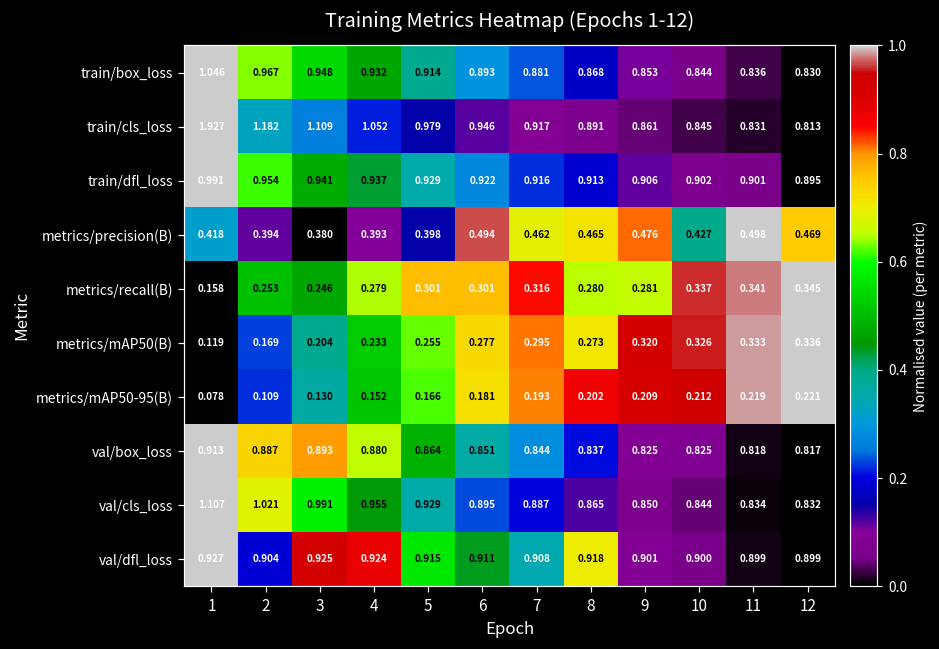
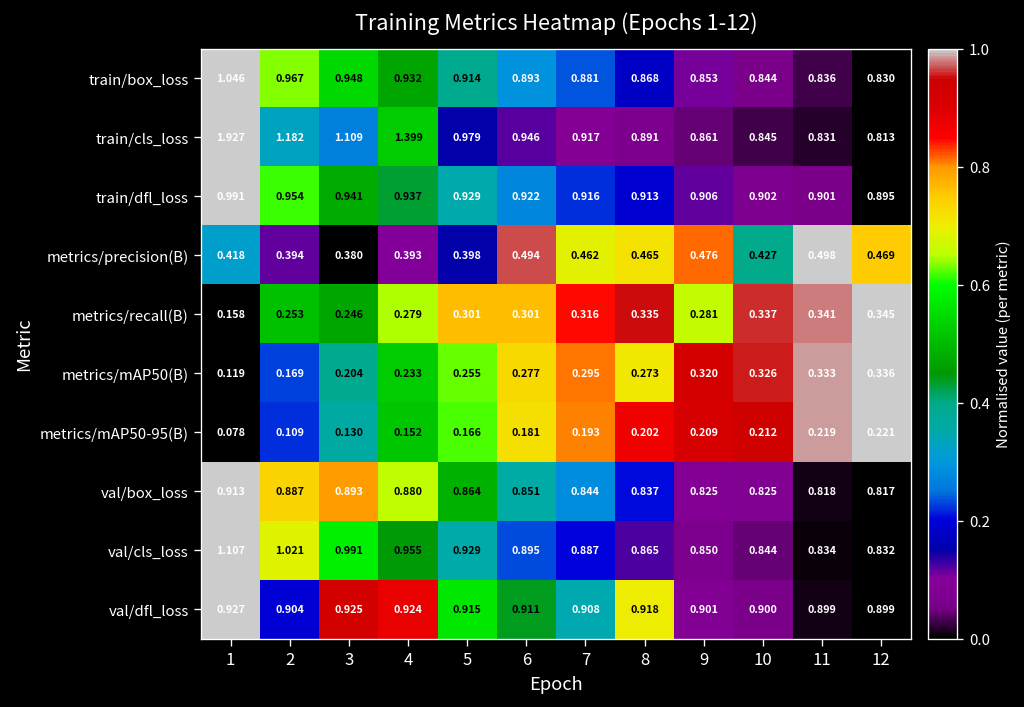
train/cls_loss, 4: 1.052 -> 1.399
metrics/recall(B), 8: 0.280 -> 0.335
